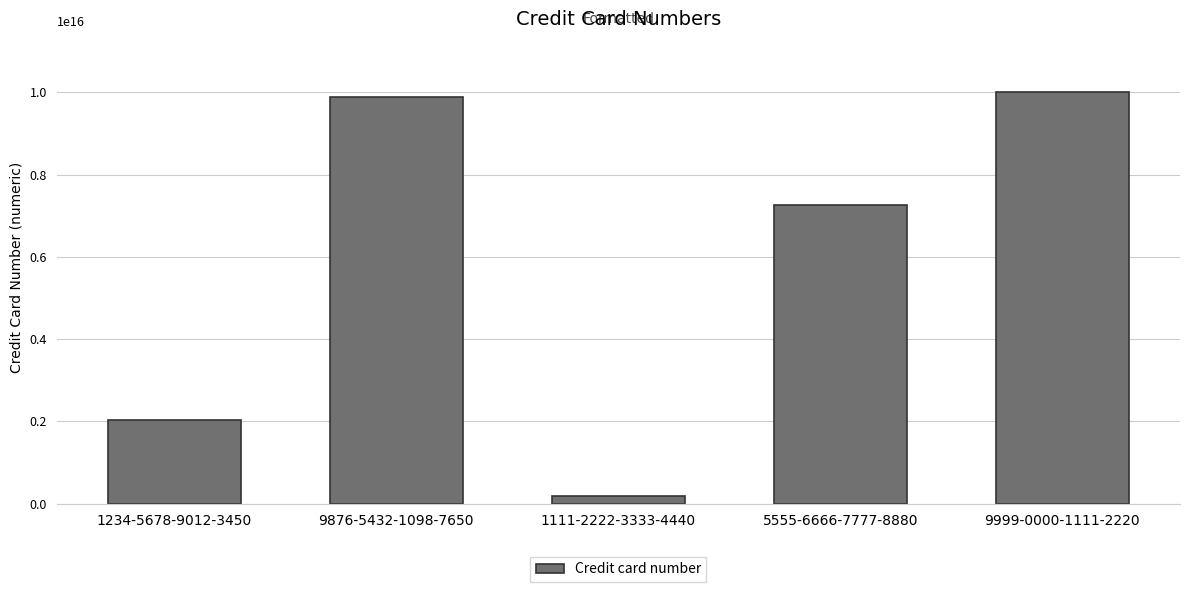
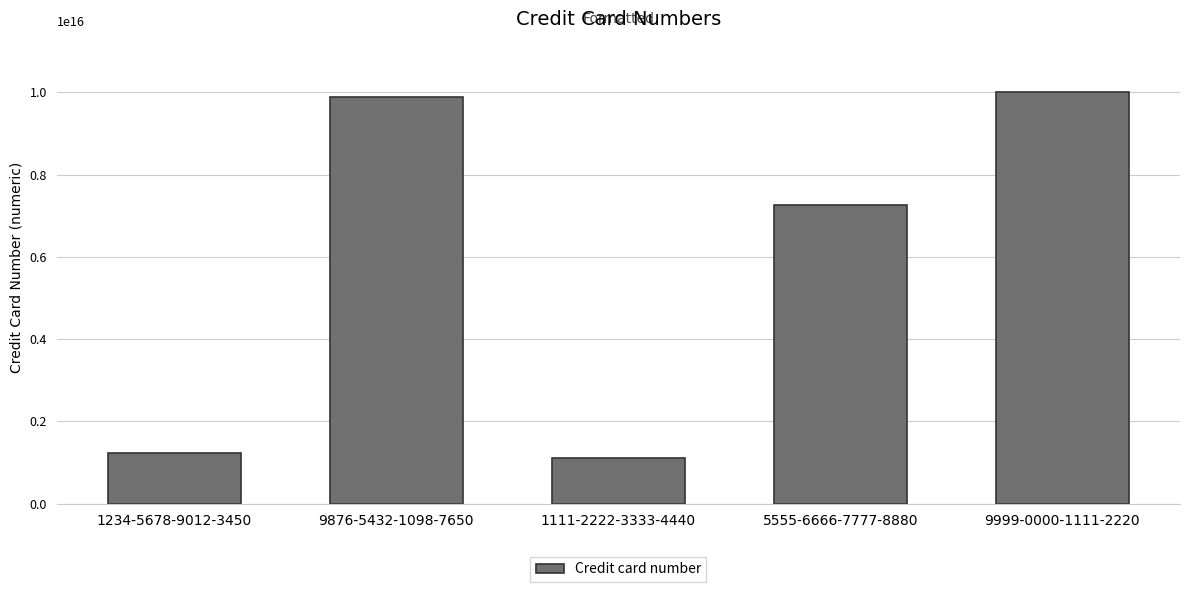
1234-5678-9012-3450: 2000000000000000 -> 1200000000000000
1111-2222-3333-4440: 200000000000000 -> 1100000000000000
